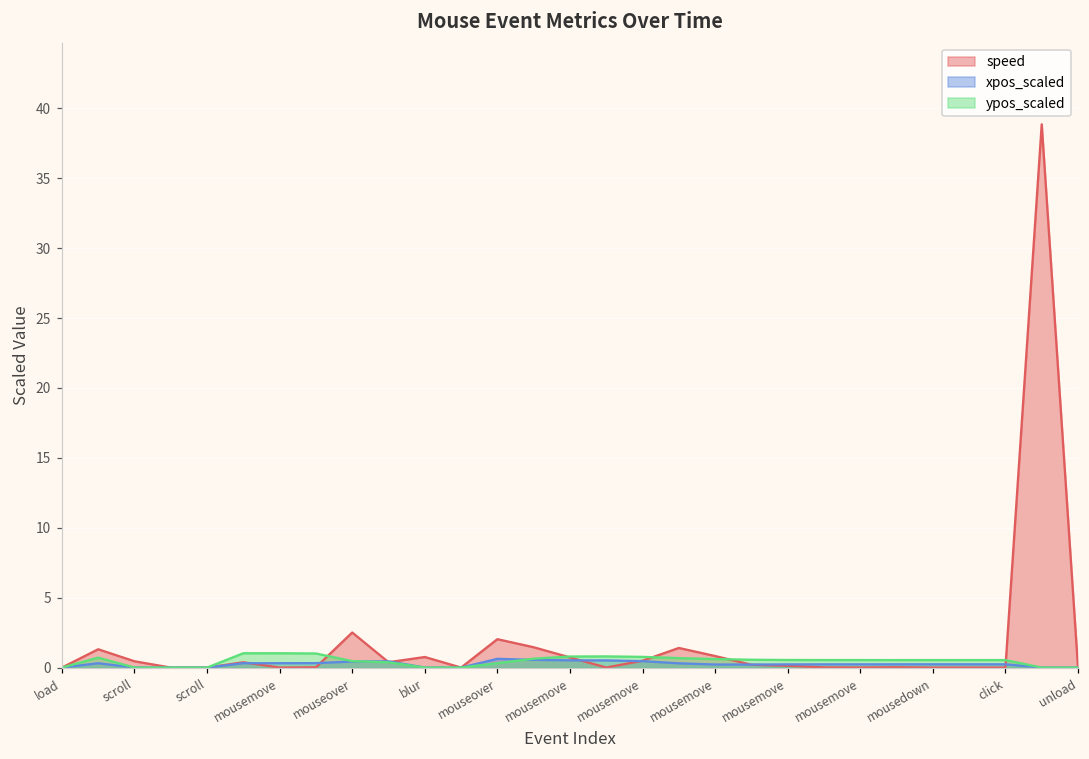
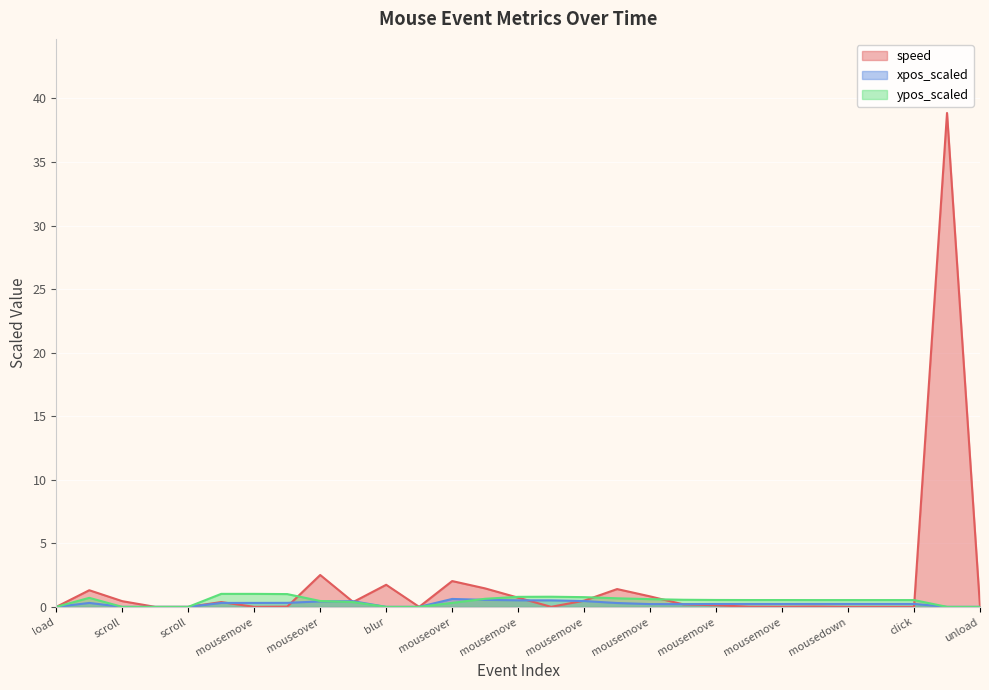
speed, blur: 0.8 -> 1.7
